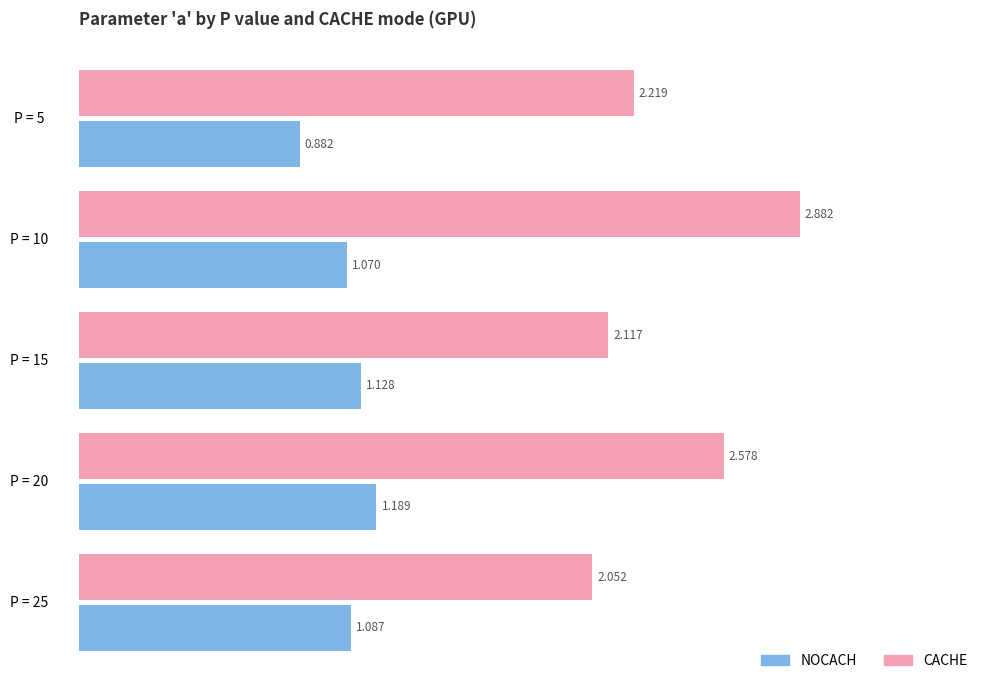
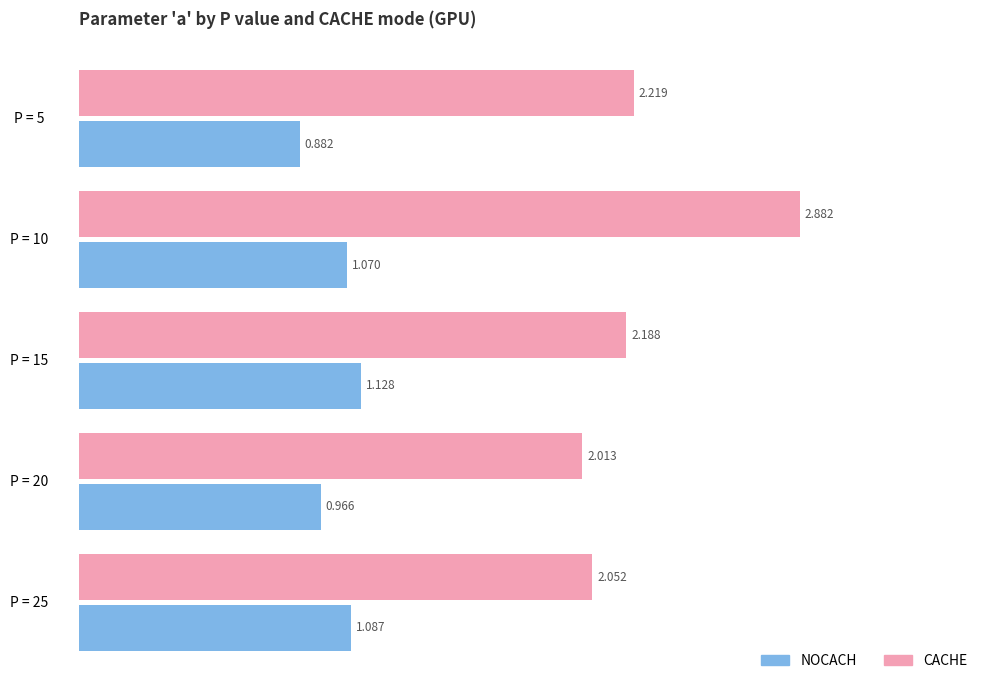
CACHE, P = 15: 2.117 -> 2.188
CACHE, P = 20: 2.578 -> 2.013
NOCACH, P = 20: 1.189 -> 0.966
